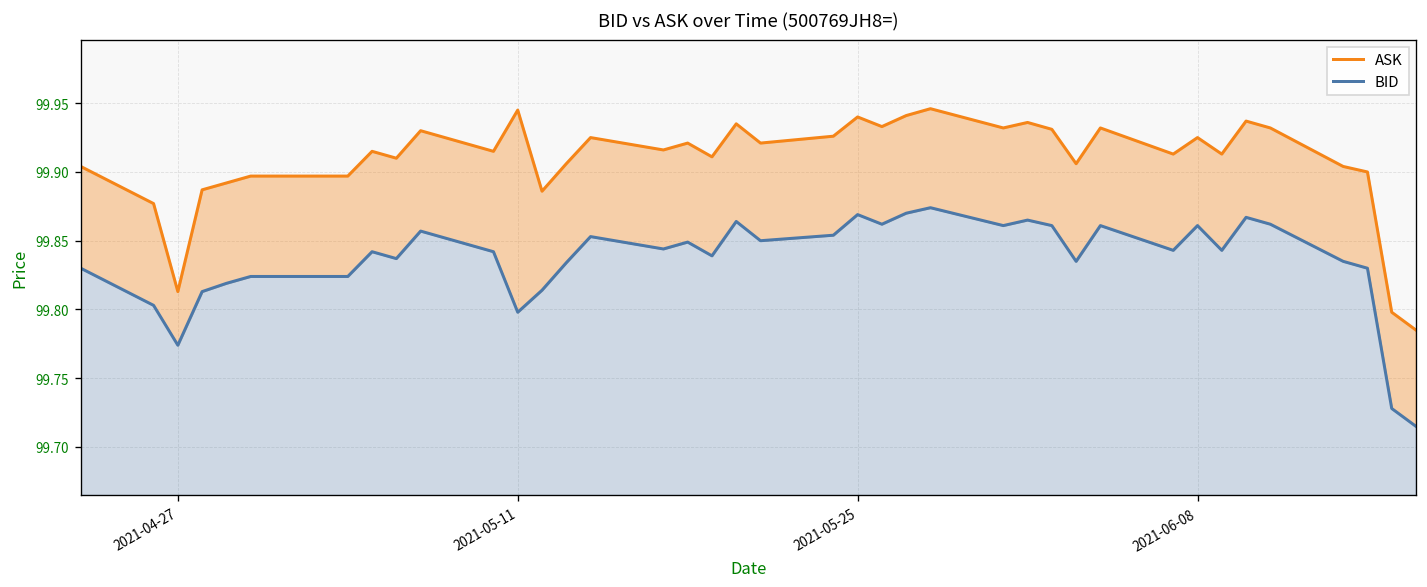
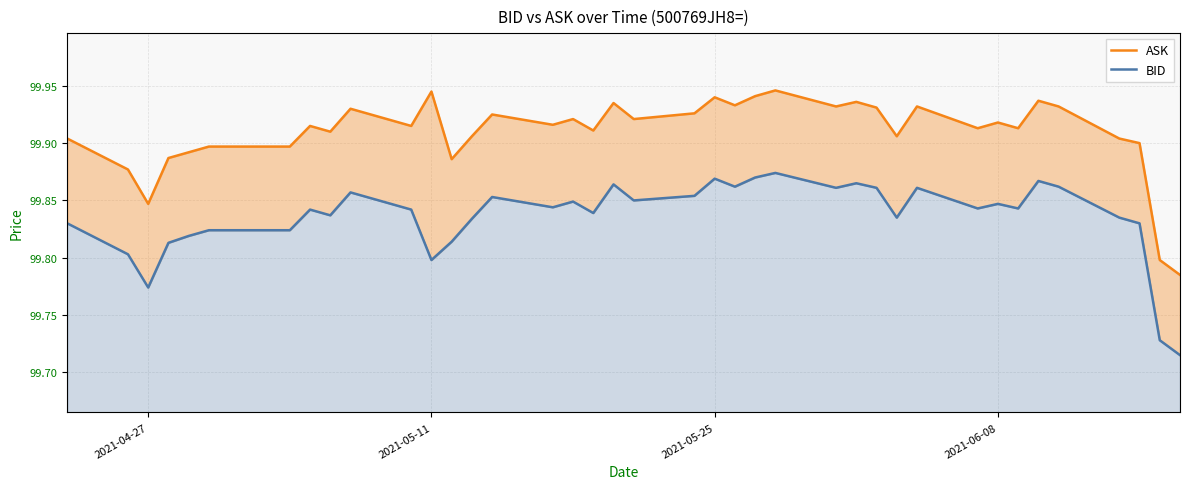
ASK, 2021-04-27: 99.813 -> 99.847
ASK, 2021-06-08: 99.925 -> 99.918
BID, 2021-06-08: 99.861 -> 99.847
